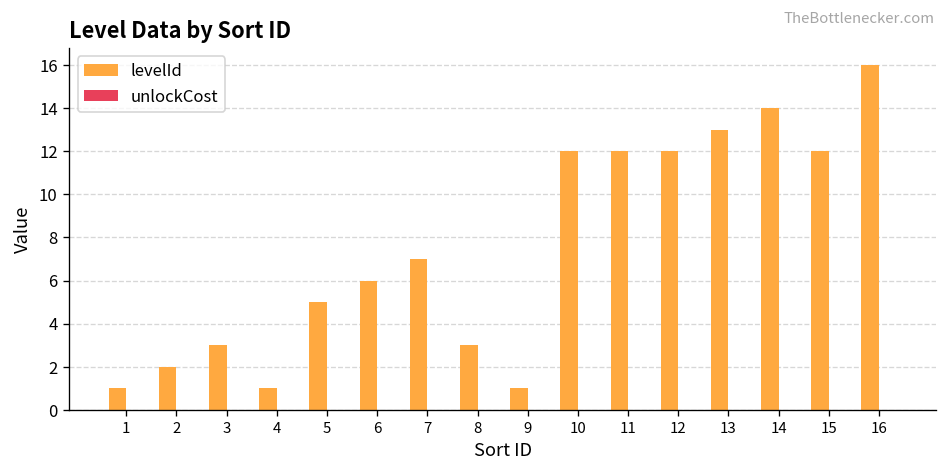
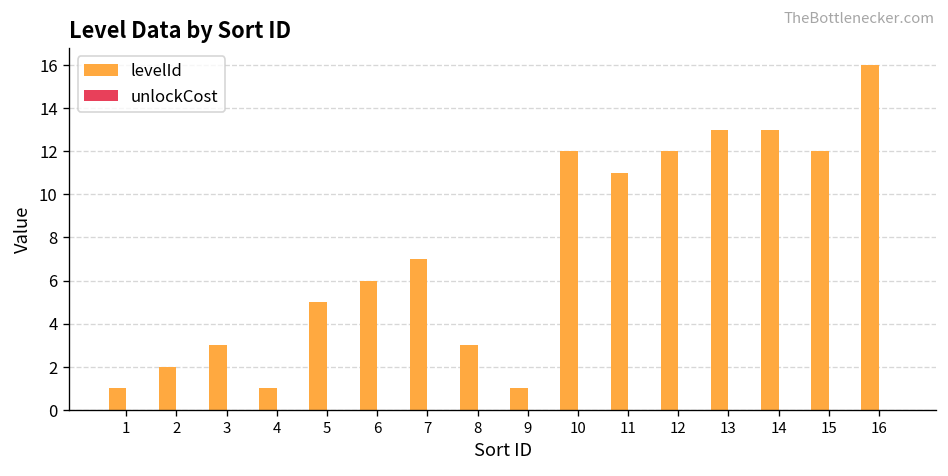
levelId, 11: 12 -> 11
levelId, 14: 14 -> 13
